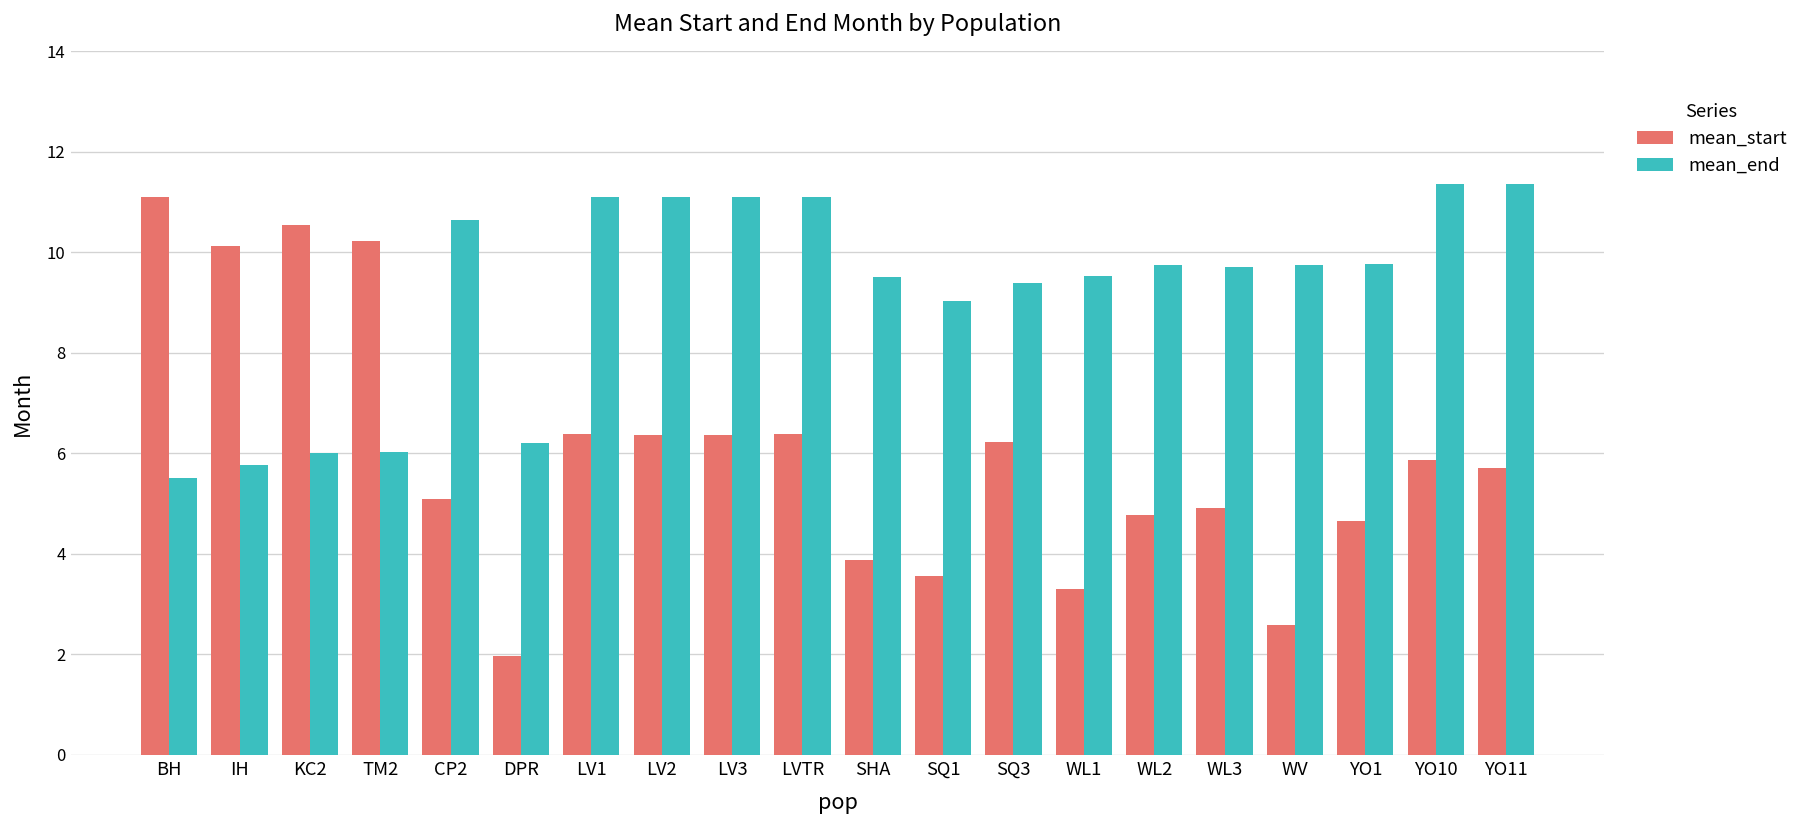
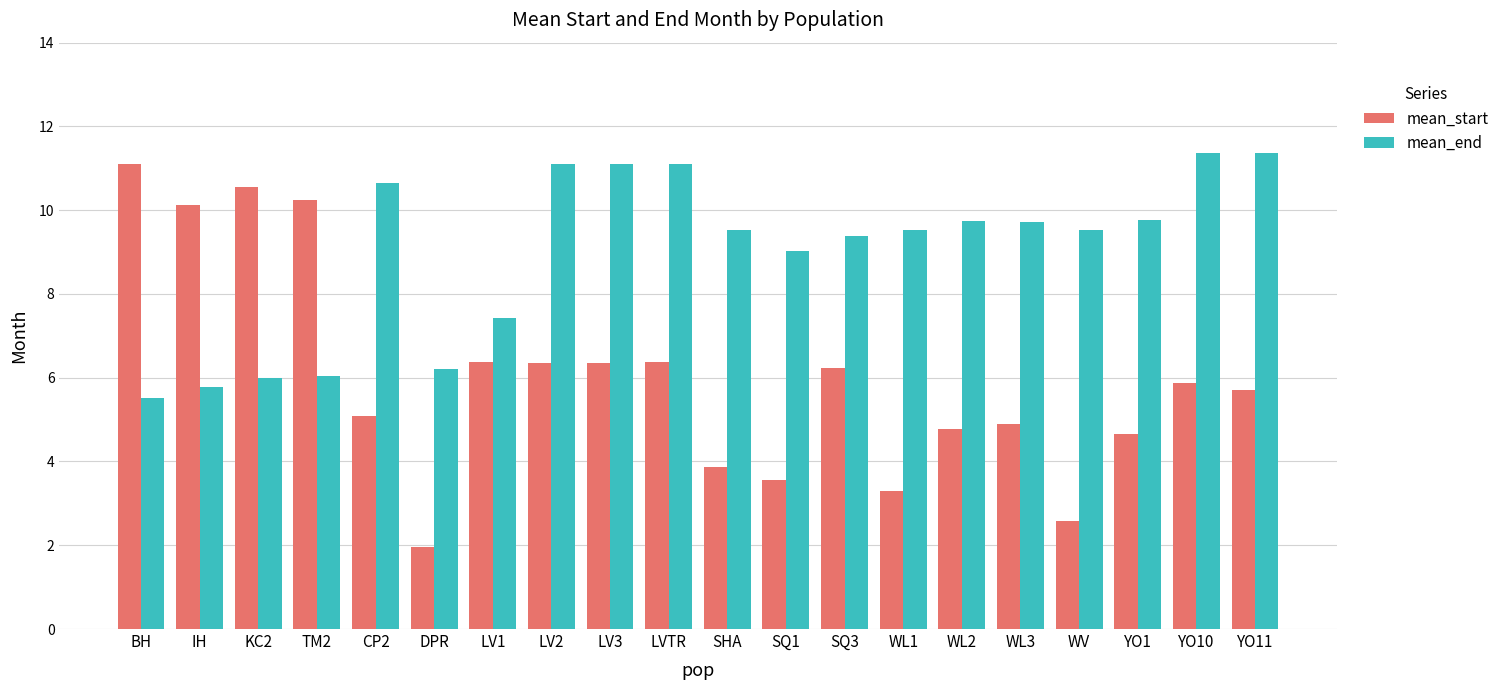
mean_end, LV1: 11.1 -> 7.4
mean_end, WV: 9.7 -> 9.5
